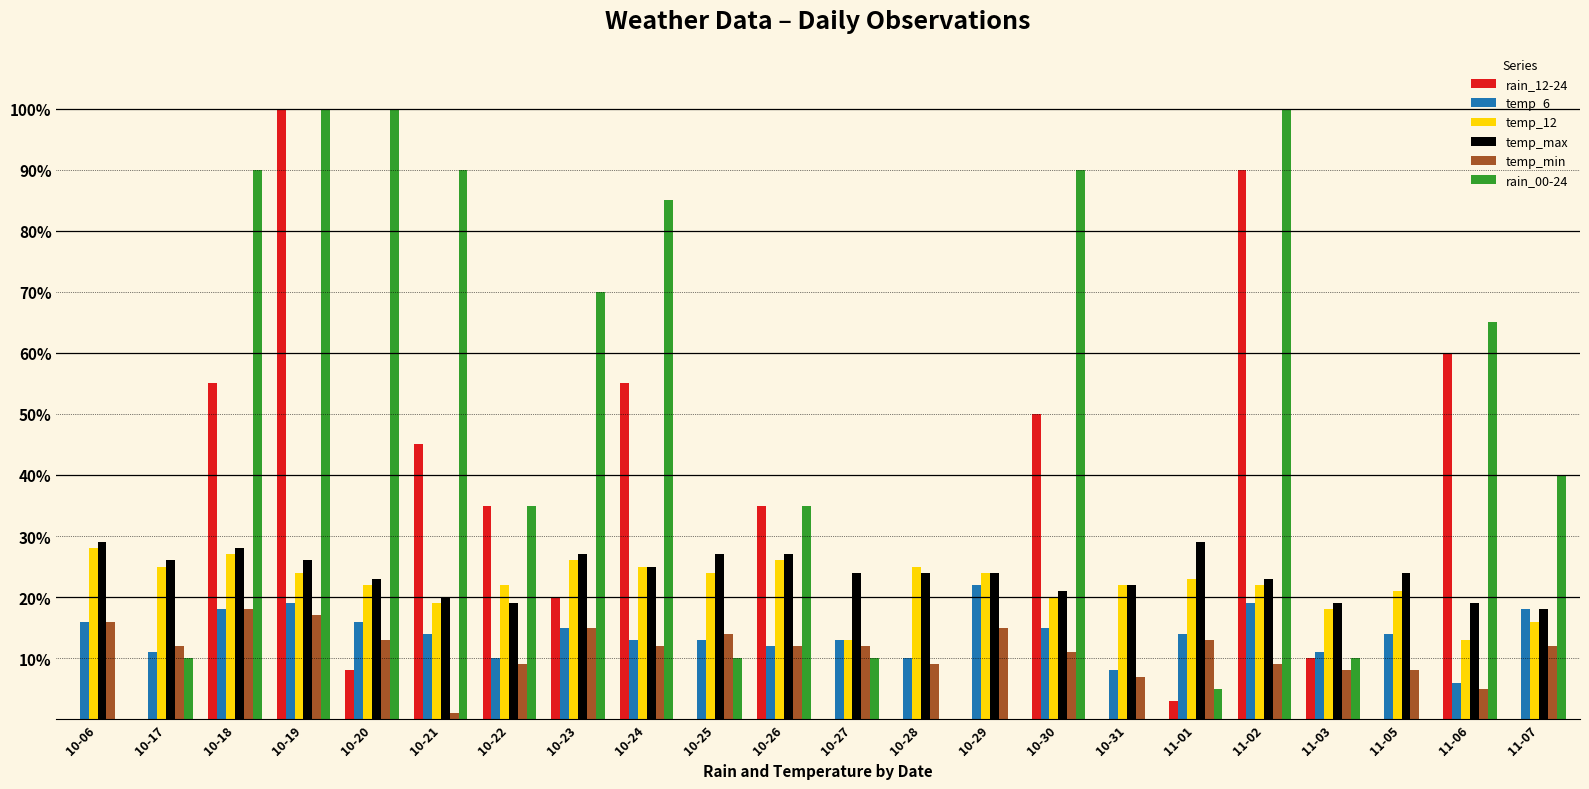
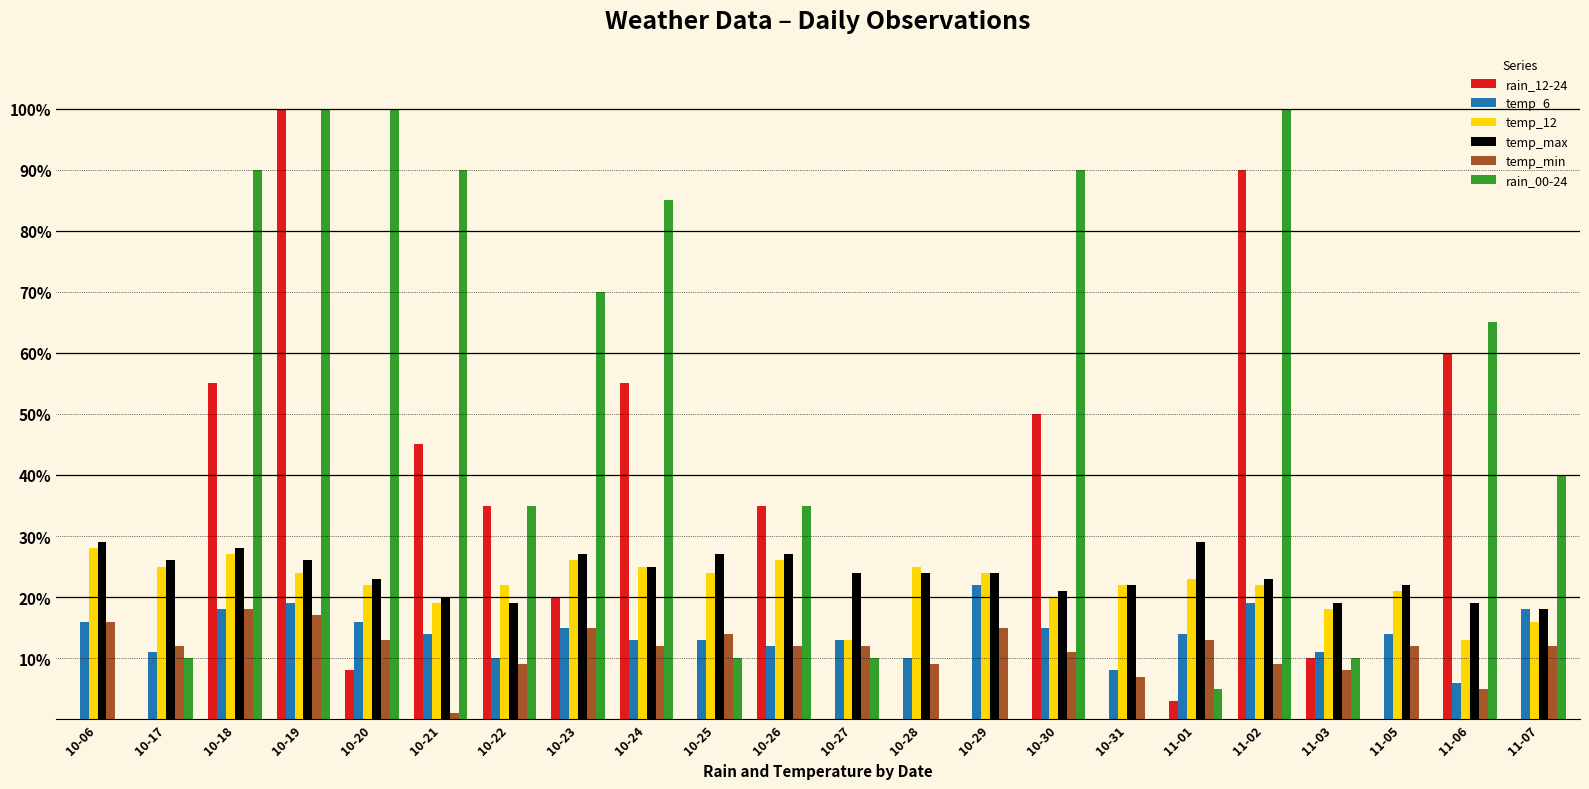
temp_max, 11-05: 24% -> 22%
temp_min, 11-05: 8% -> 12%
